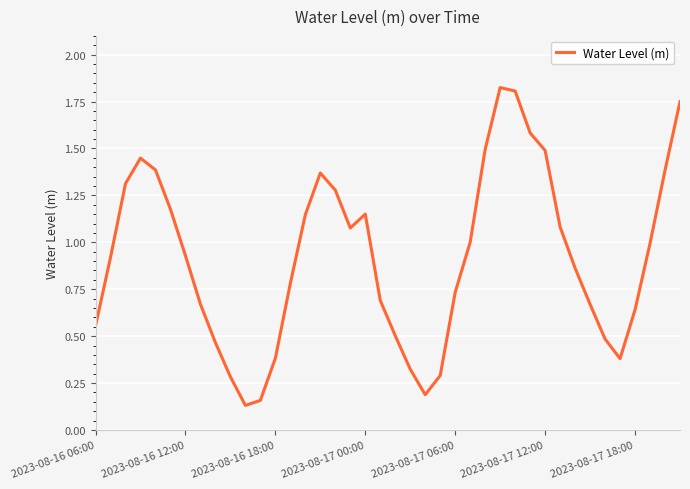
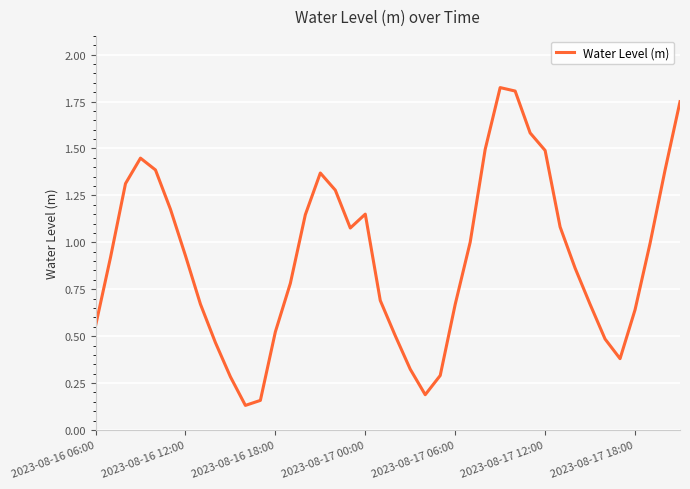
2023-08-16 18:00: 0.38 -> 0.52
2023-08-17 06:00: 0.73 -> 0.67
